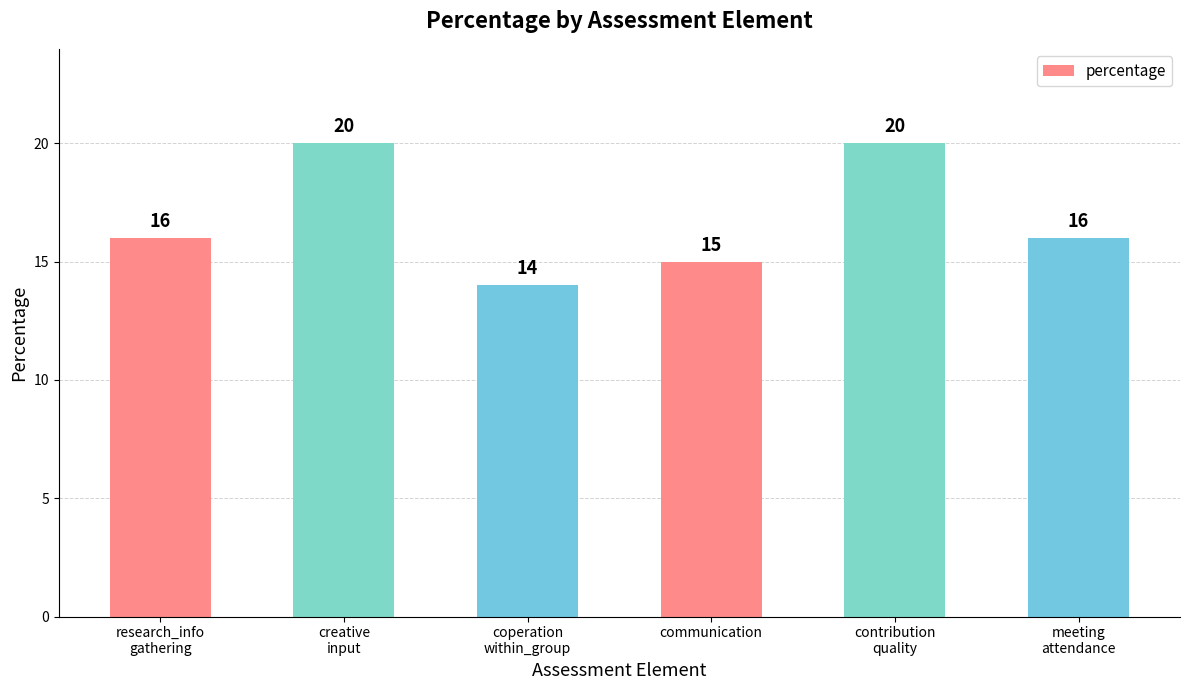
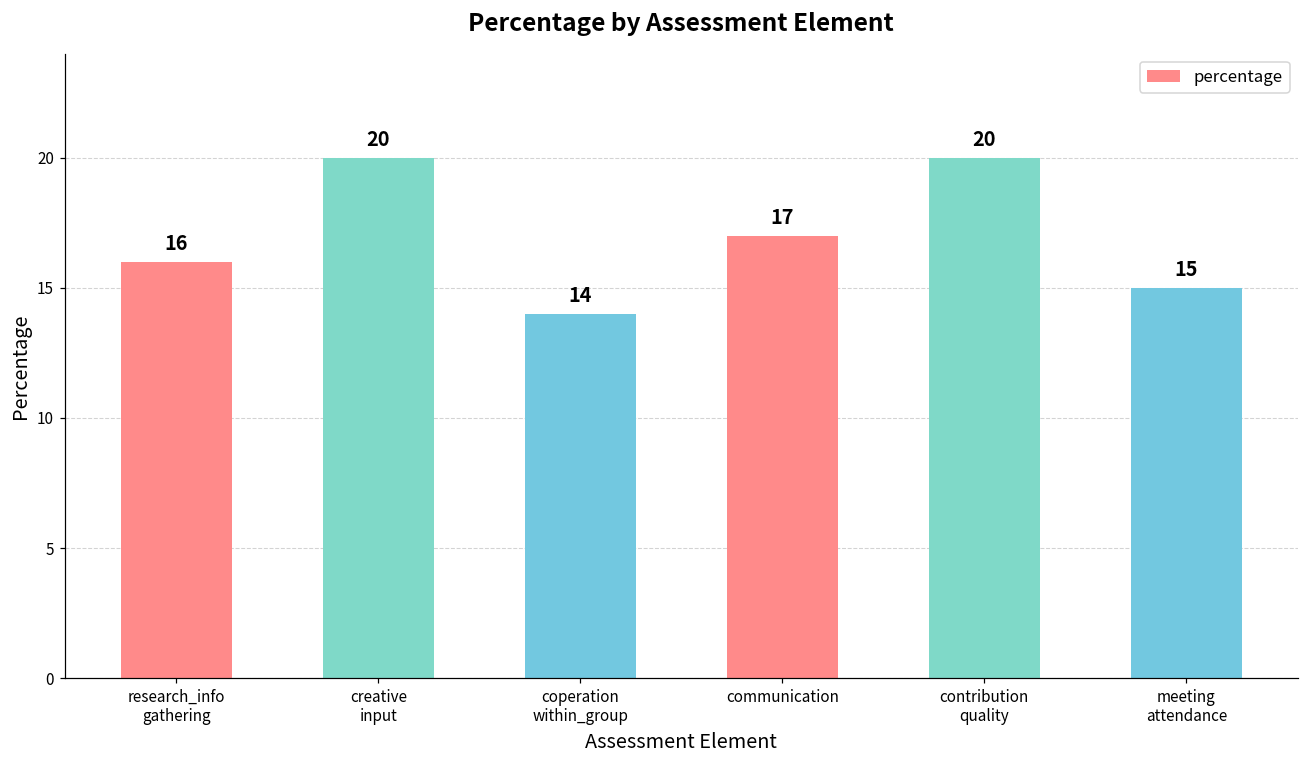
communication: 15 -> 17
meeting attendance: 16 -> 15
